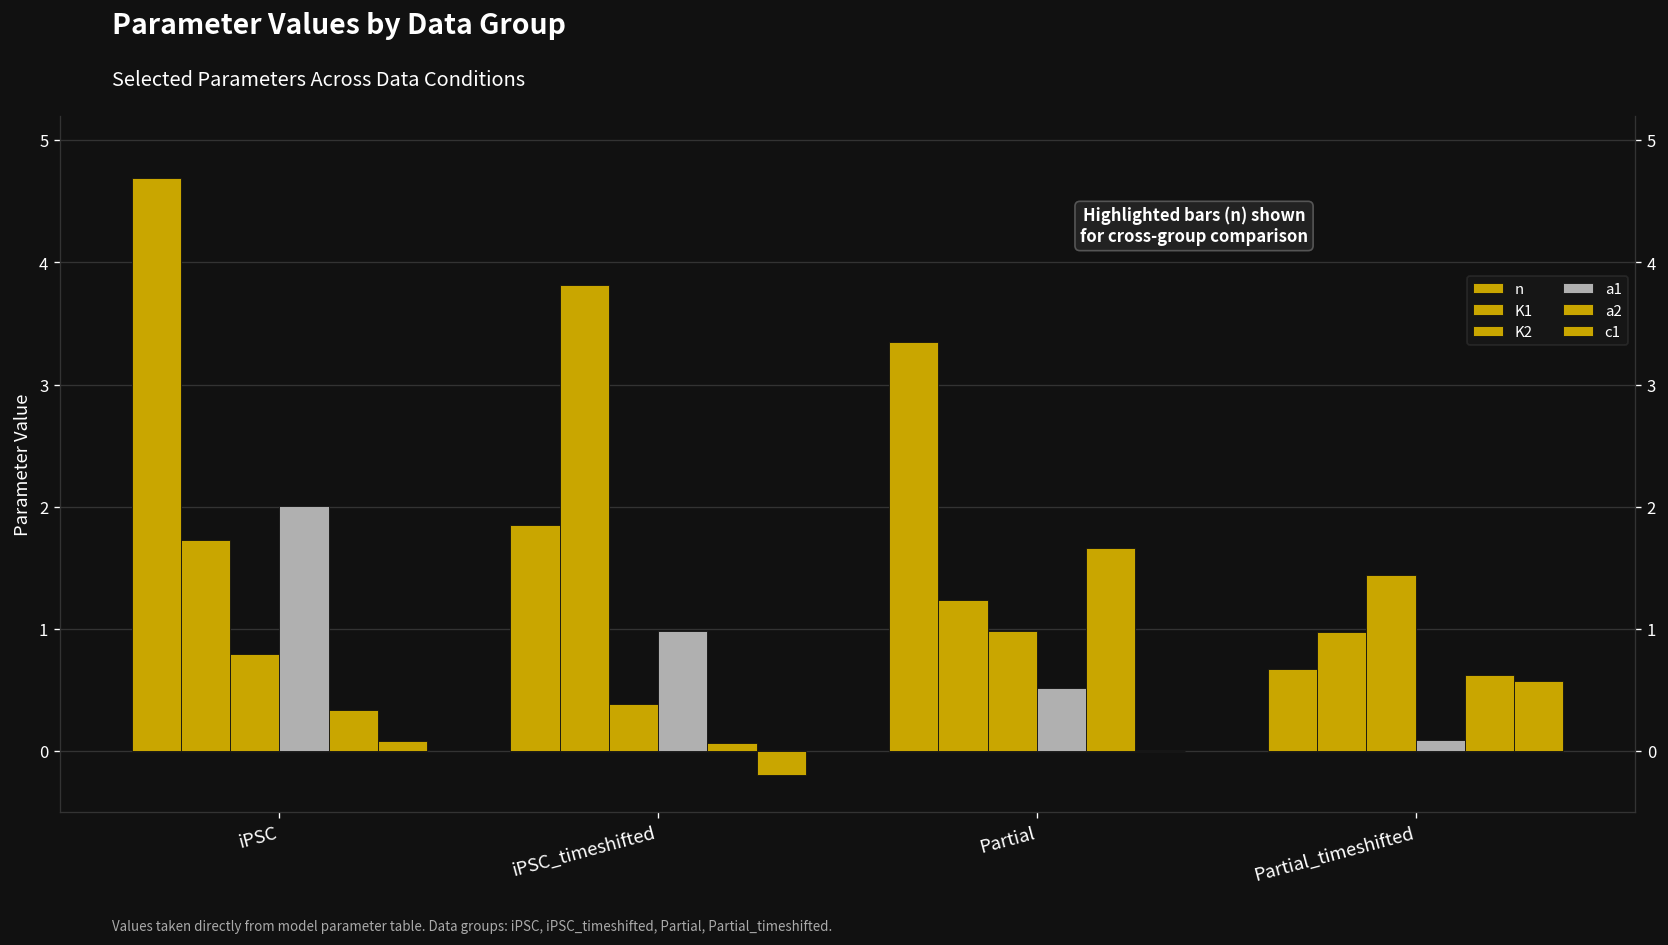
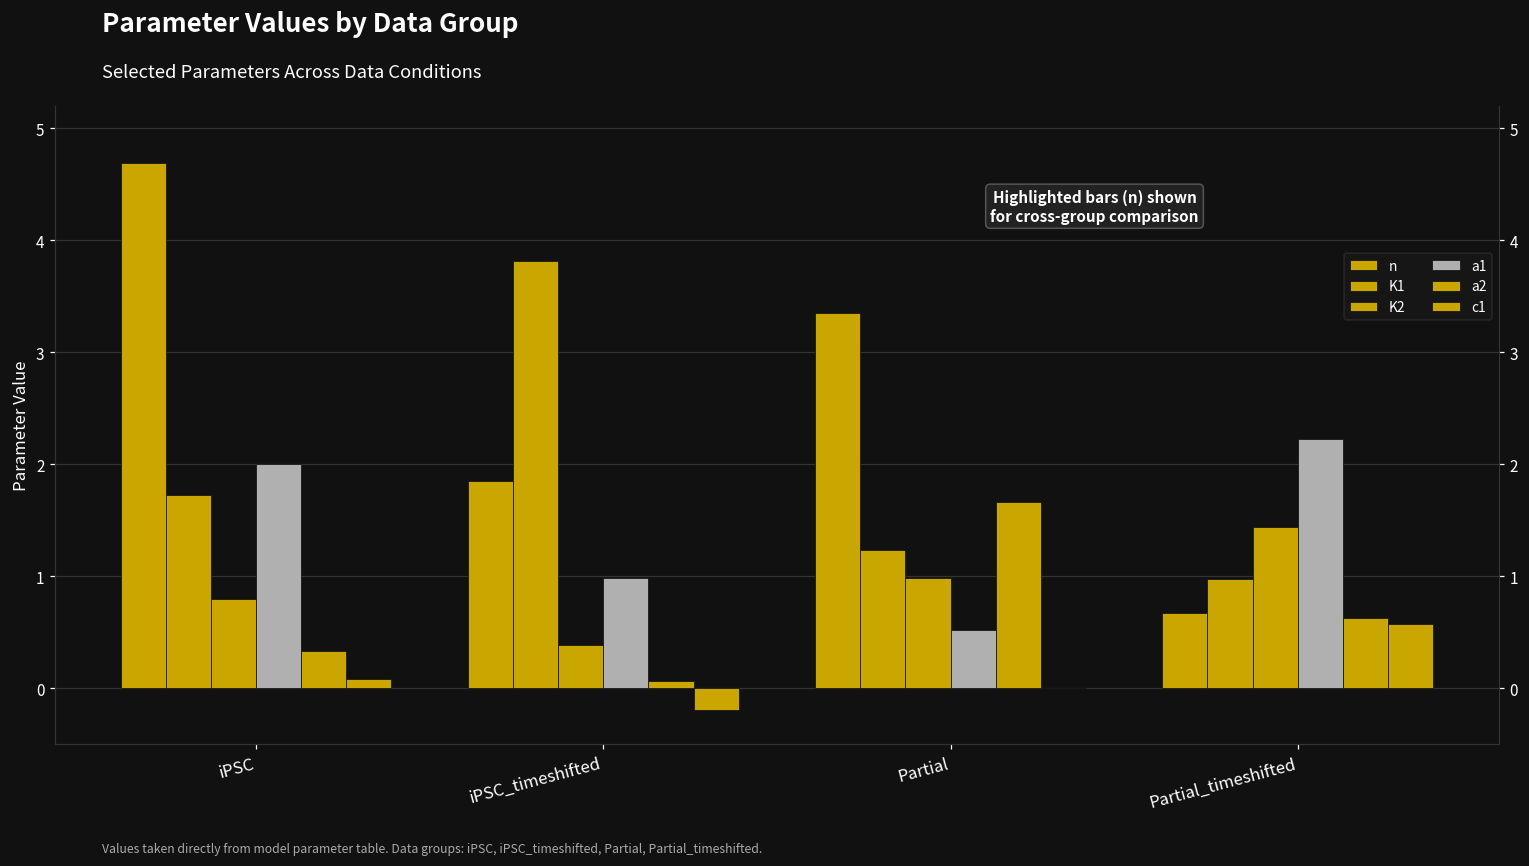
a1, Partial_timeshifted: 0.09 -> 2.23
